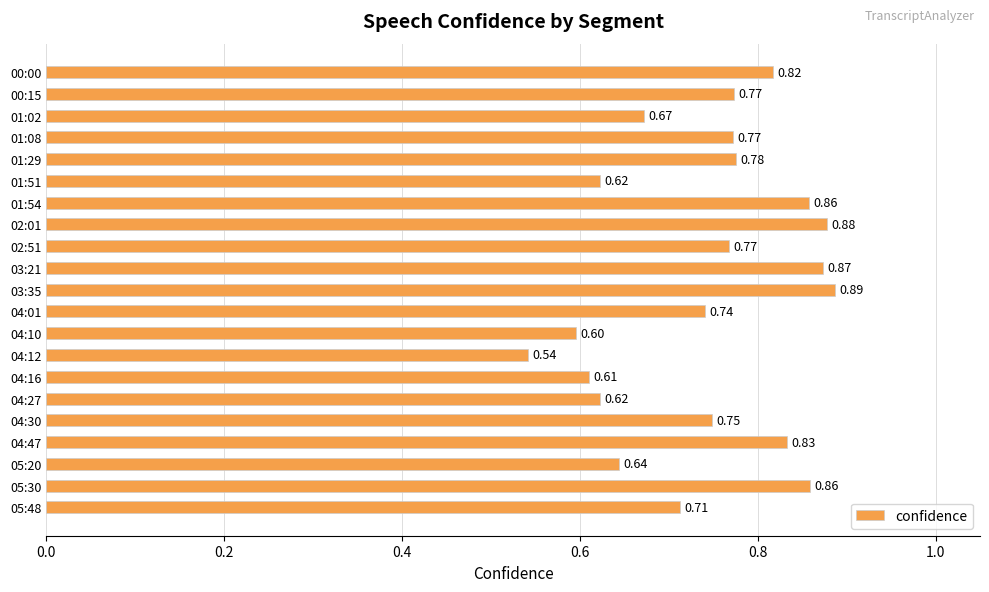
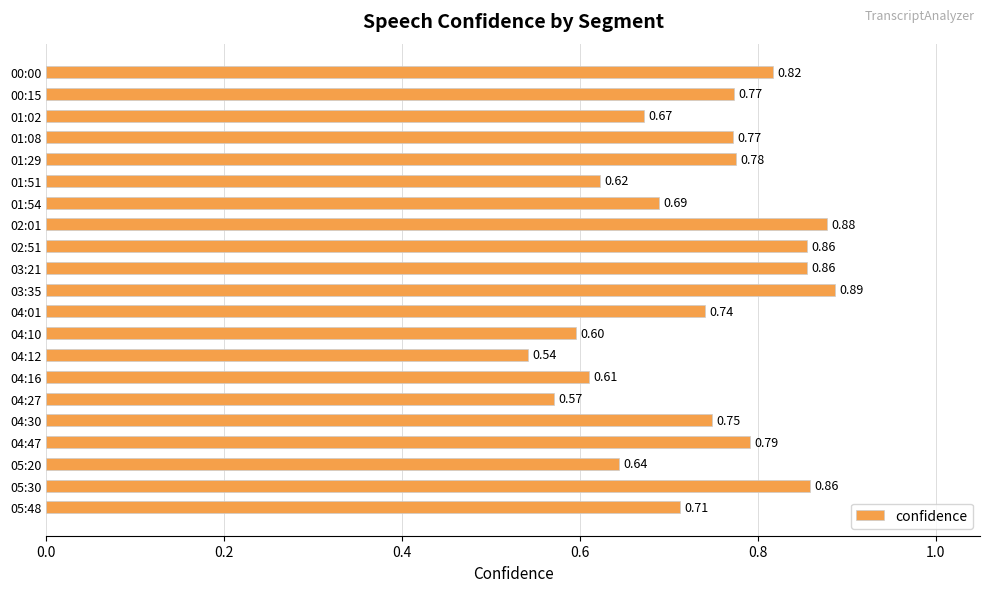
01:54: 0.86 -> 0.69
02:51: 0.77 -> 0.86
03:21: 0.87 -> 0.86
04:27: 0.62 -> 0.57
04:47: 0.83 -> 0.79
